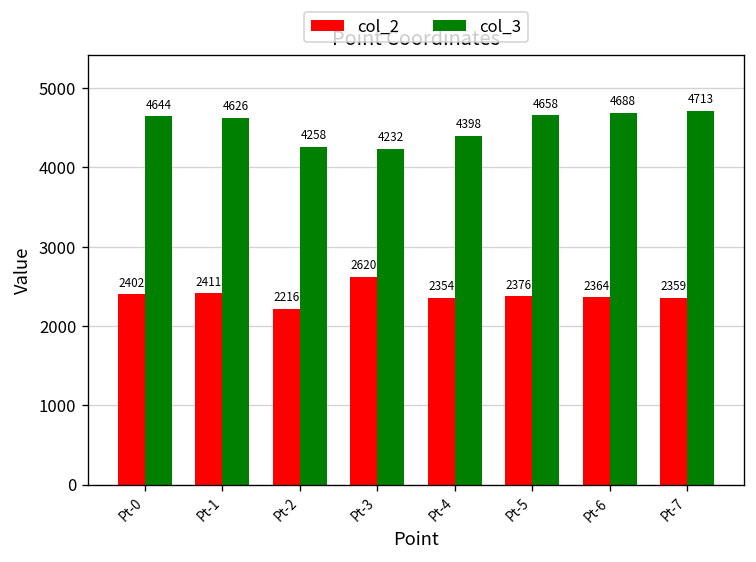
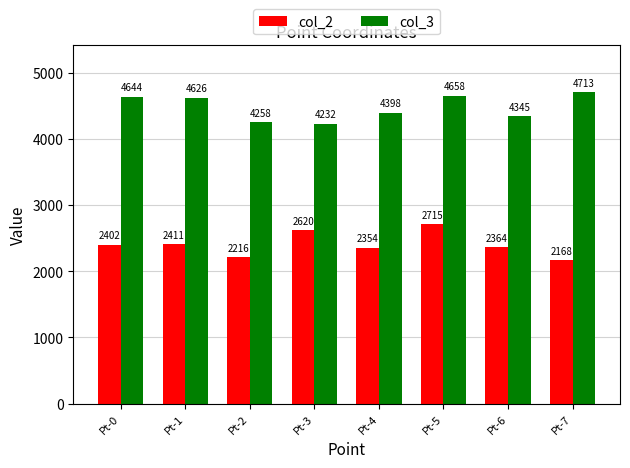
col_2, Pt-5: 2376 -> 2715
col_3, Pt-6: 4688 -> 4345
col_2, Pt-7: 2359 -> 2168
